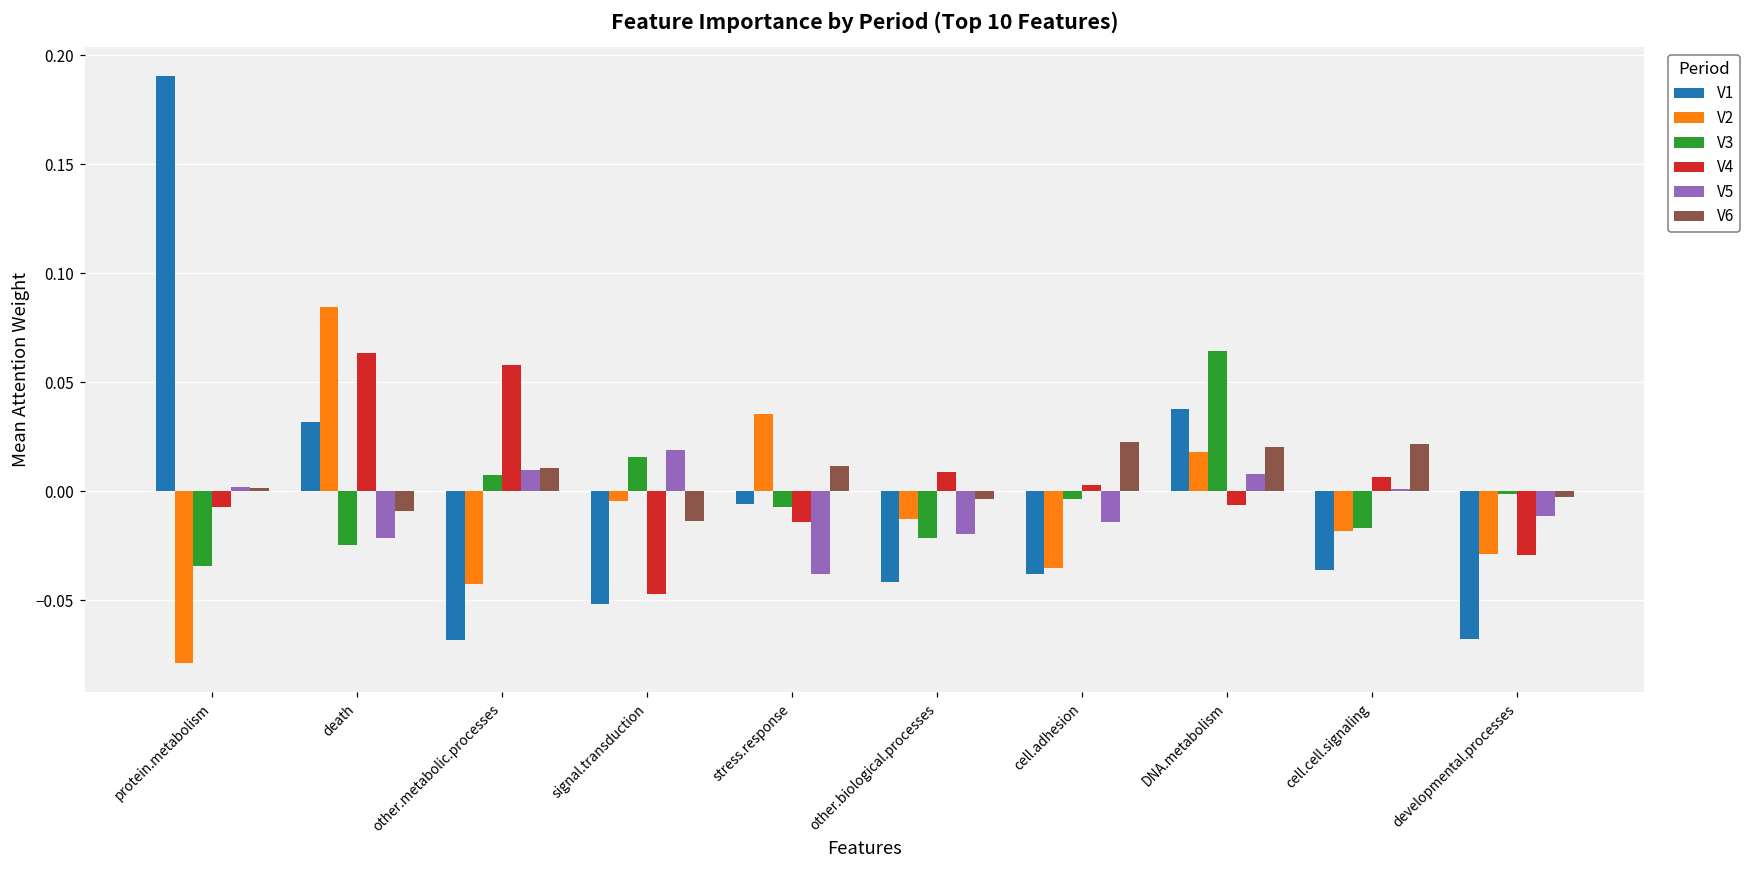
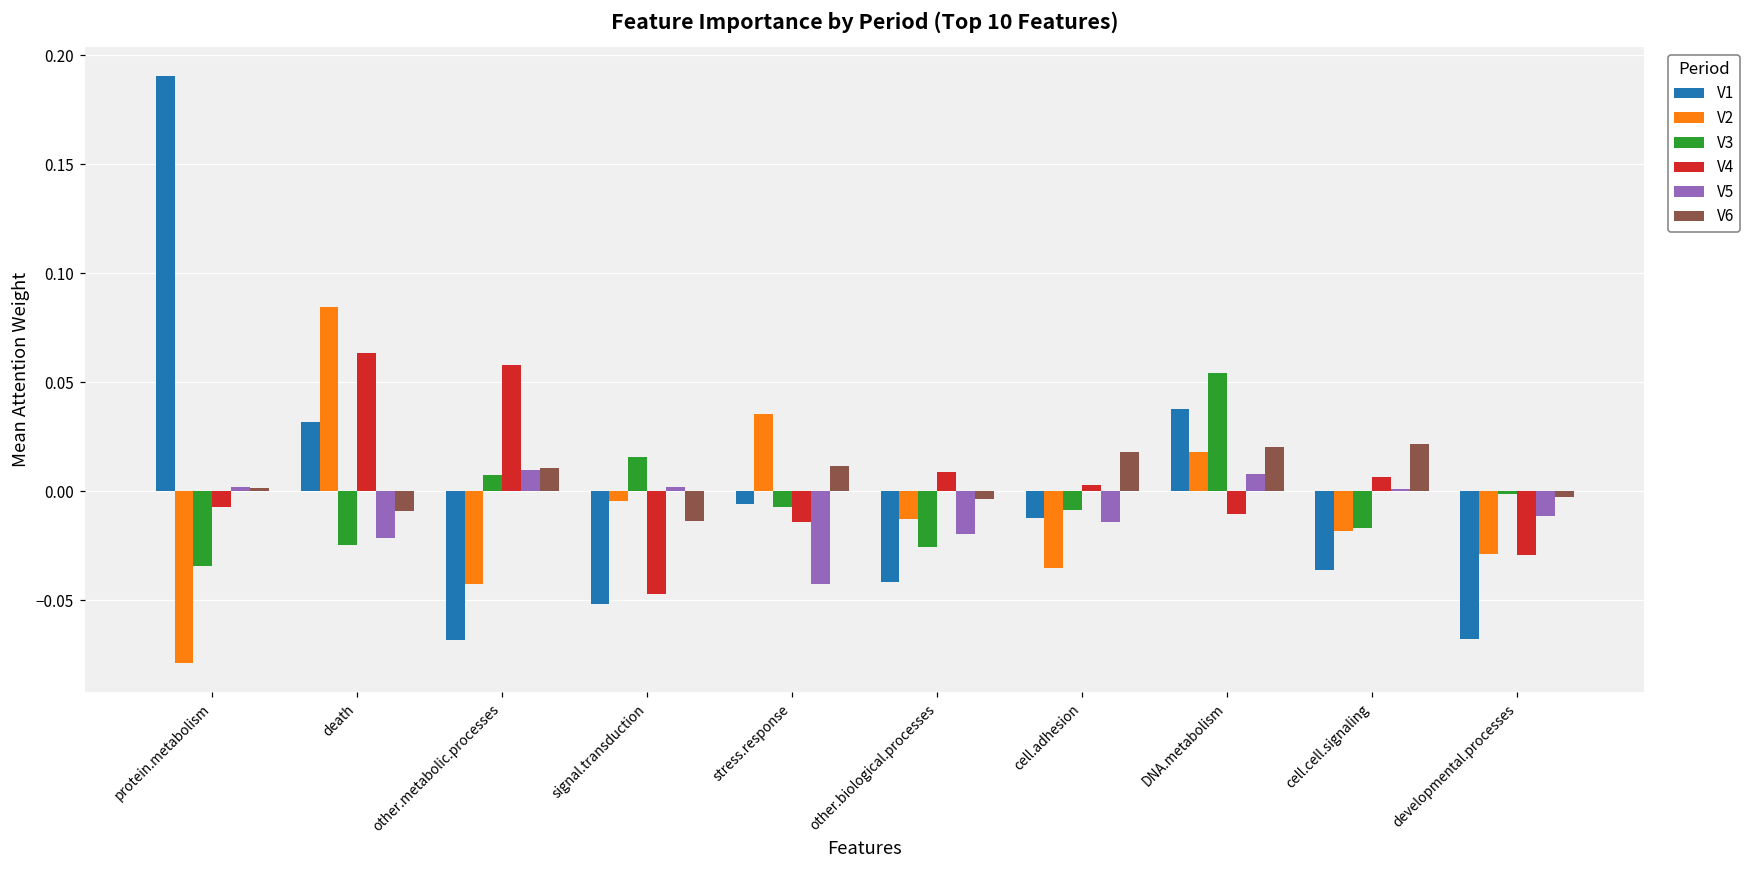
V5, signal.transduction: 0.019 -> 0.002
V5, stress.response: -0.038 -> -0.043
V3, other.biological.processes: -0.021 -> -0.026
V1, cell.adhesion: -0.038 -> -0.012
V3, cell.adhesion: -0.003 -> -0.009
V6, cell.adhesion: 0.022 -> 0.018
V3, DNA.metabolism: 0.064 -> 0.054
V4, DNA.metabolism: -0.006 -> -0.011
